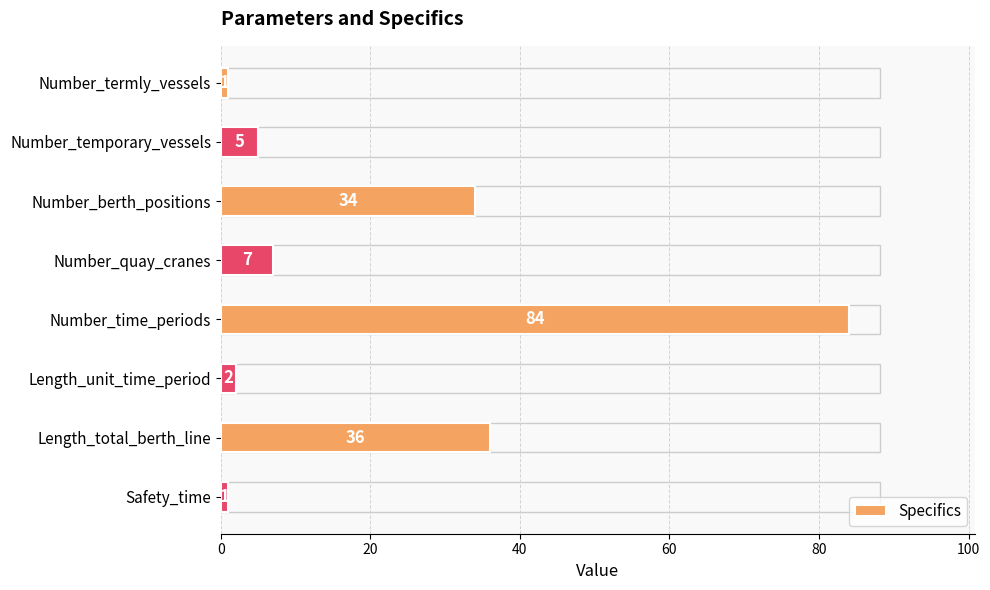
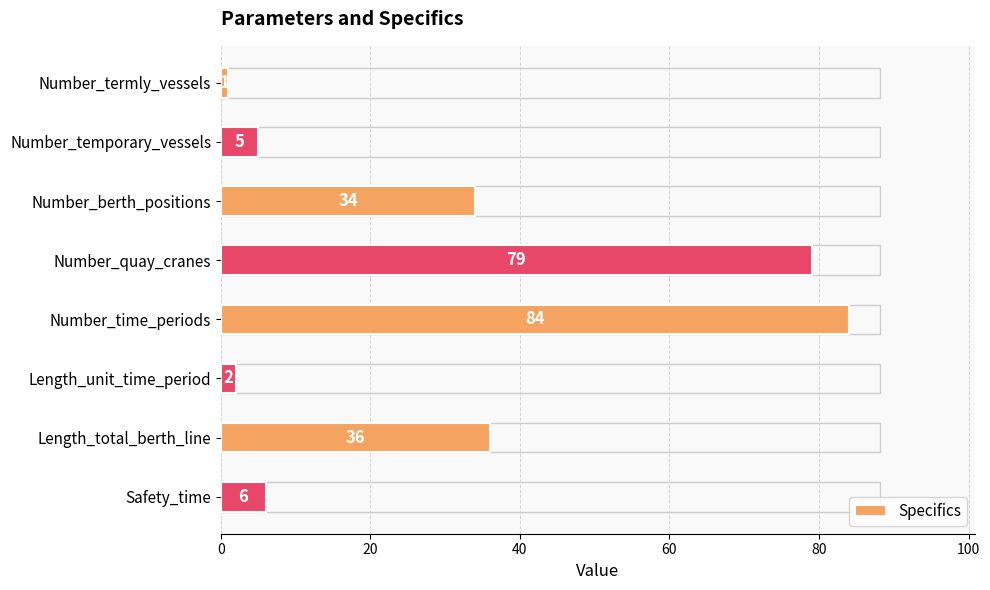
Number_quay_cranes: 7 -> 79
Safety_time: 1 -> 6
